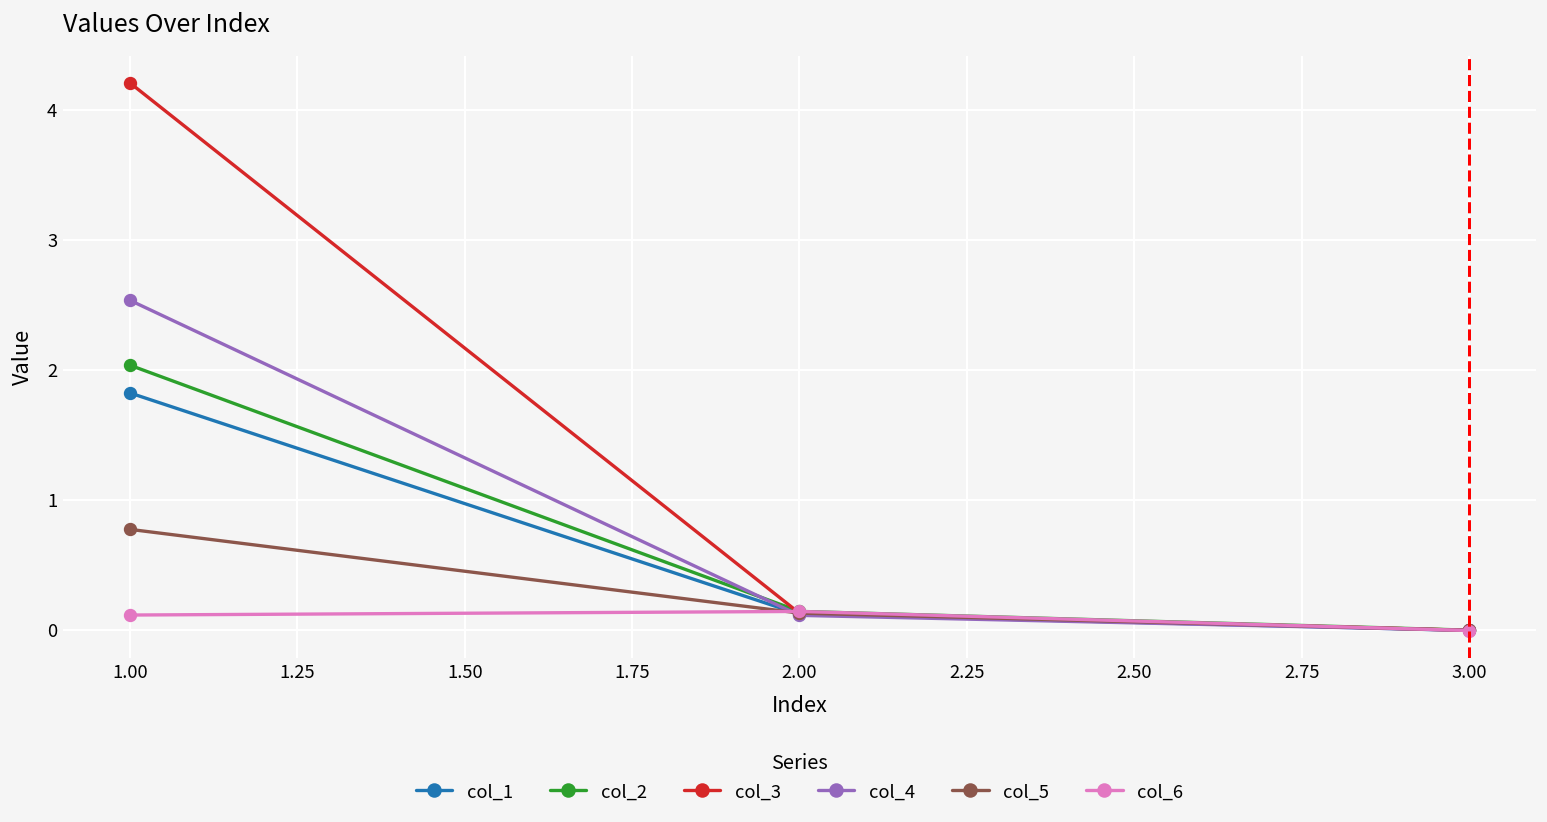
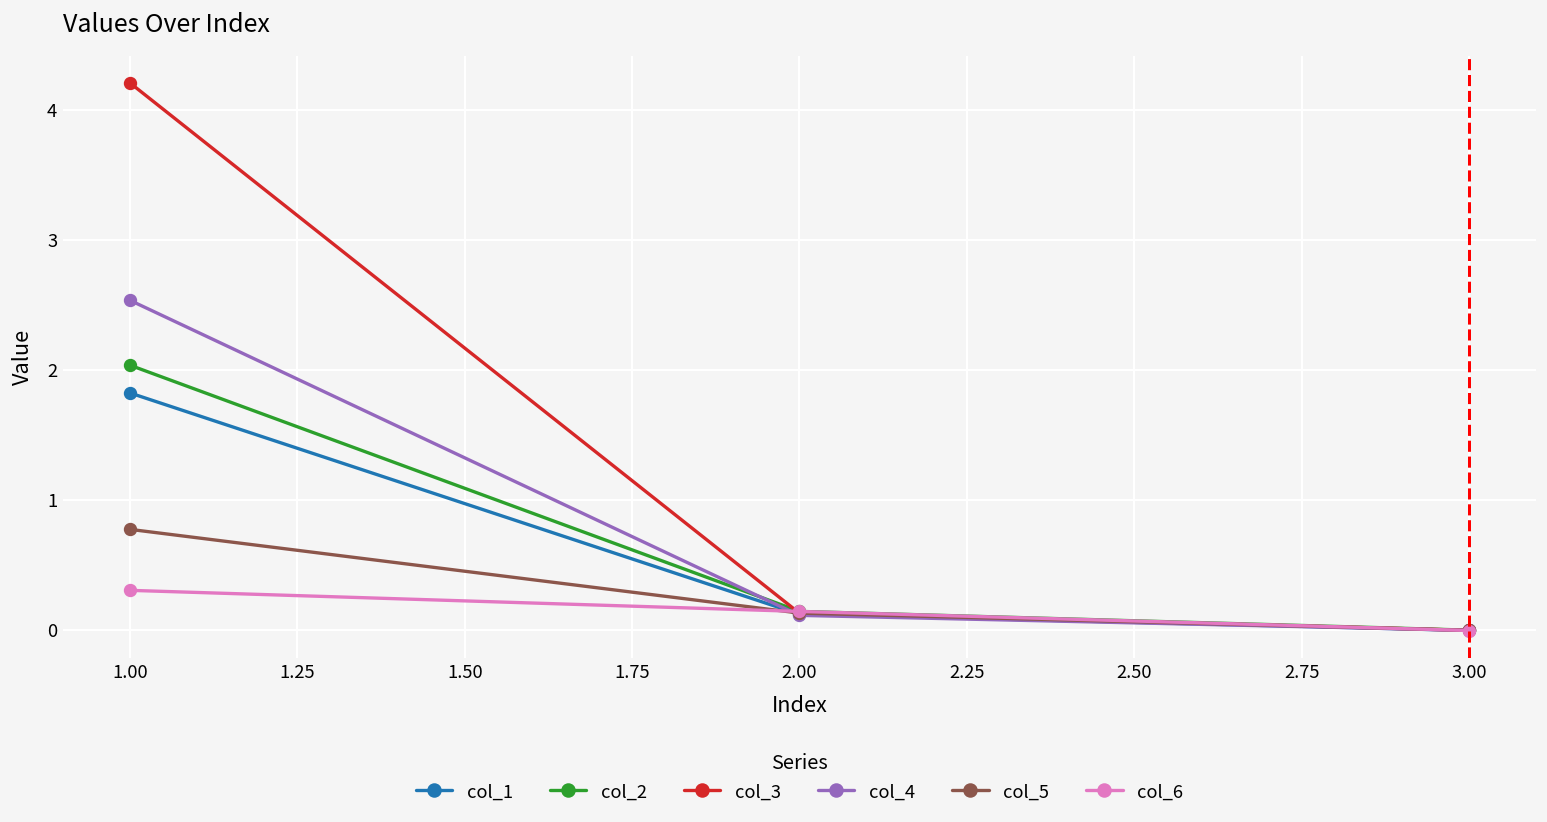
col_6, 1.00: 0.11 -> 0.30
